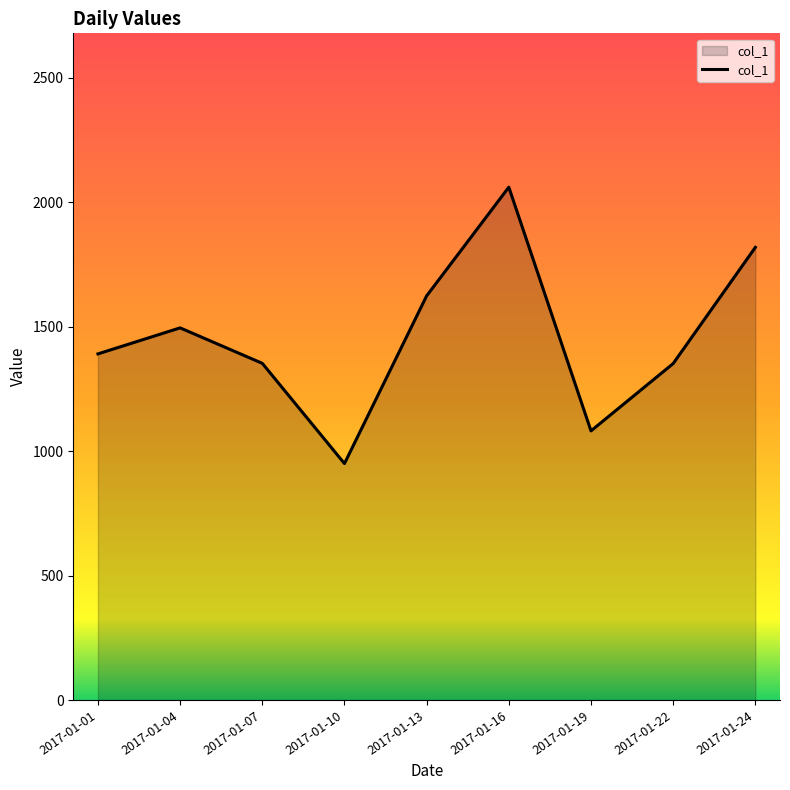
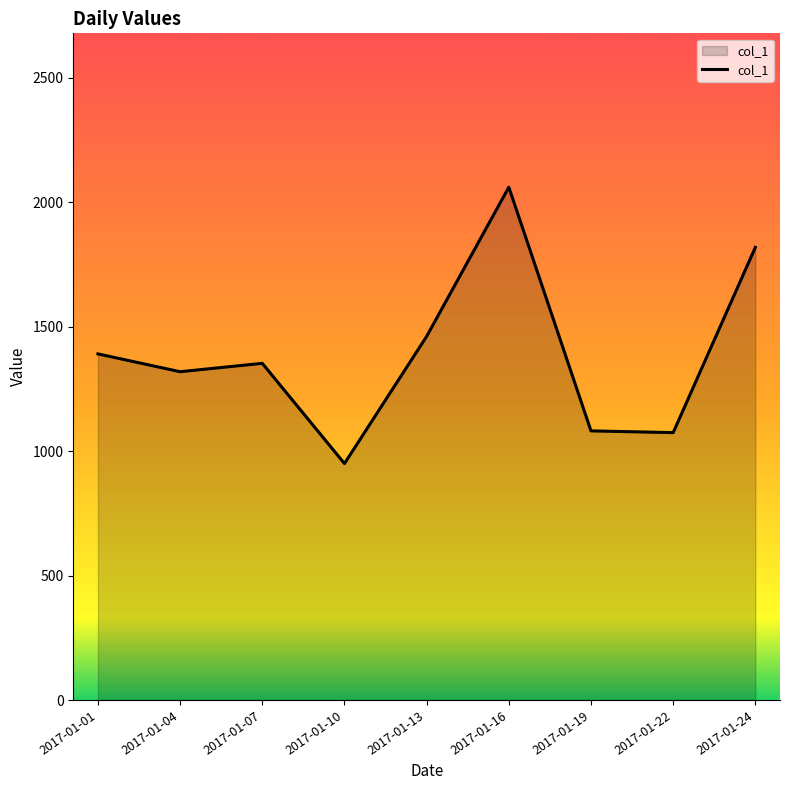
2017-01-04: 1490 -> 1320
2017-01-13: 1620 -> 1460
2017-01-22: 1350 -> 1070
